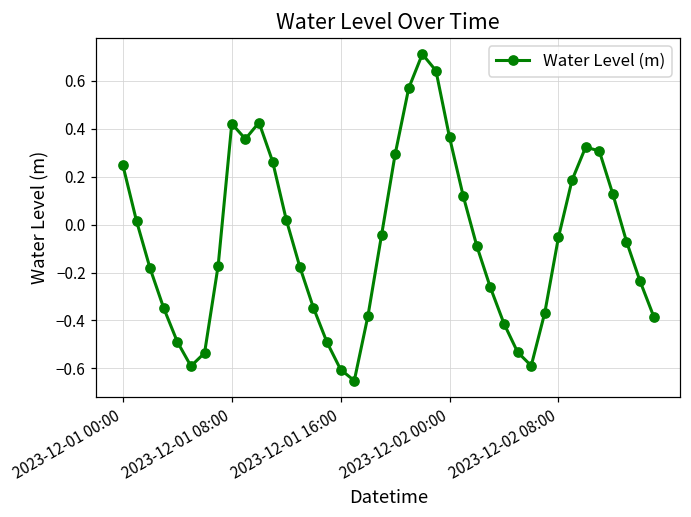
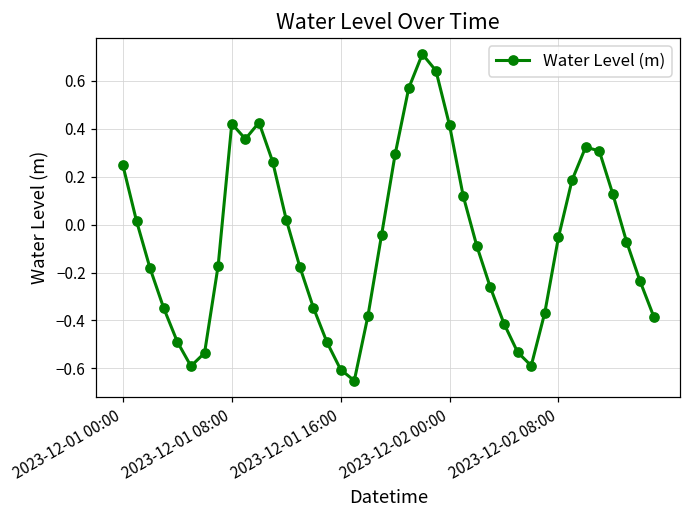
2023-12-02 00:00: 0.36 -> 0.41
